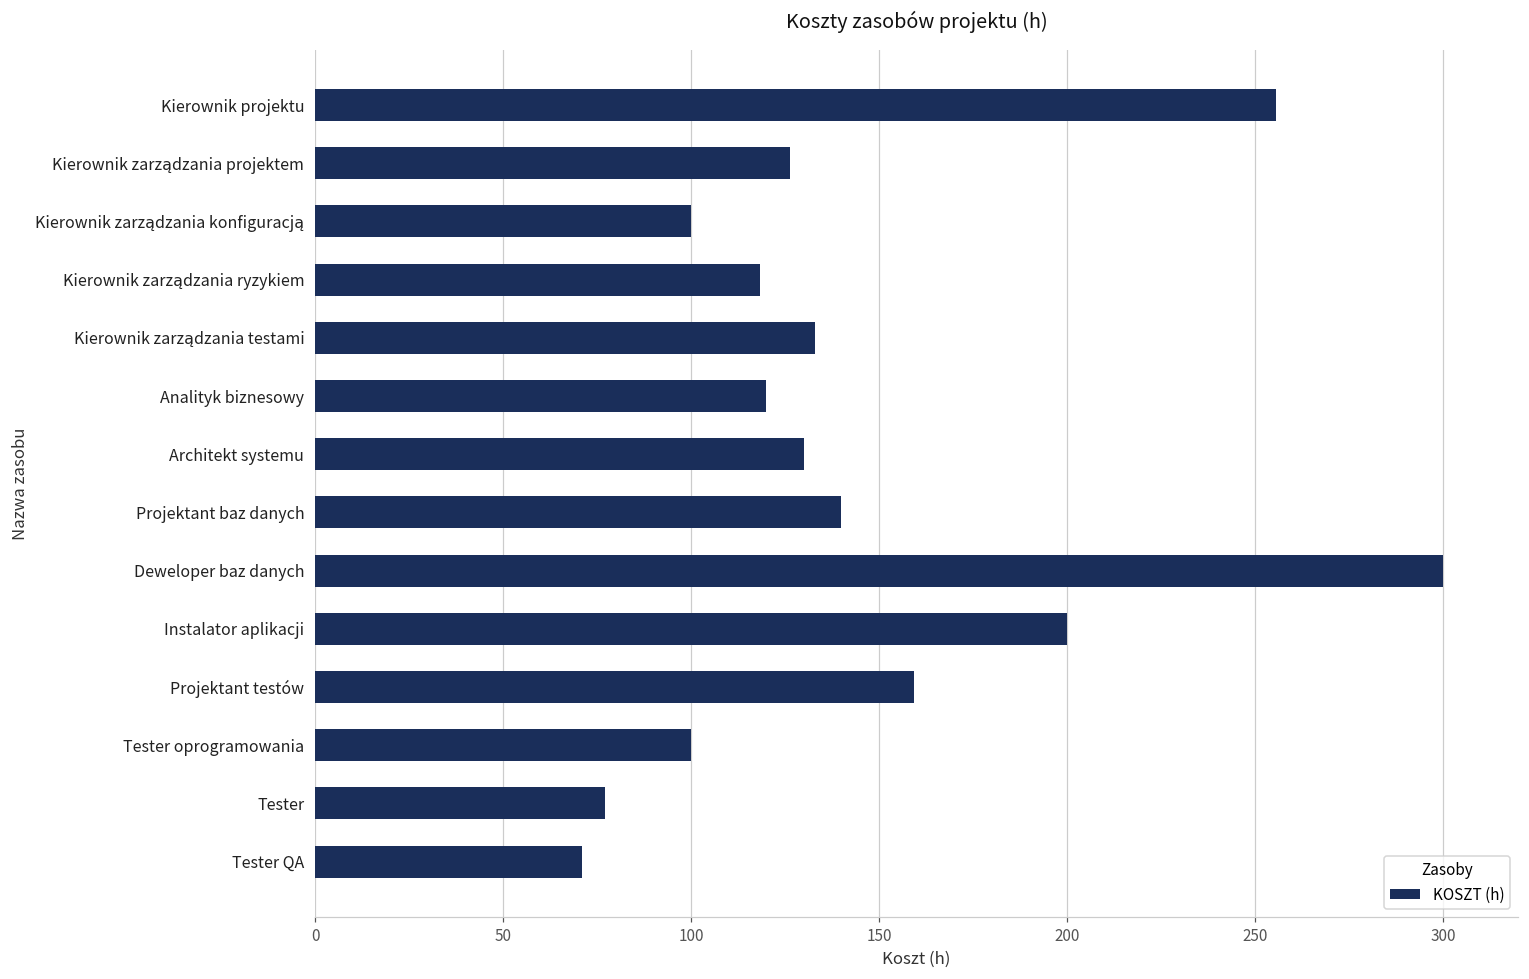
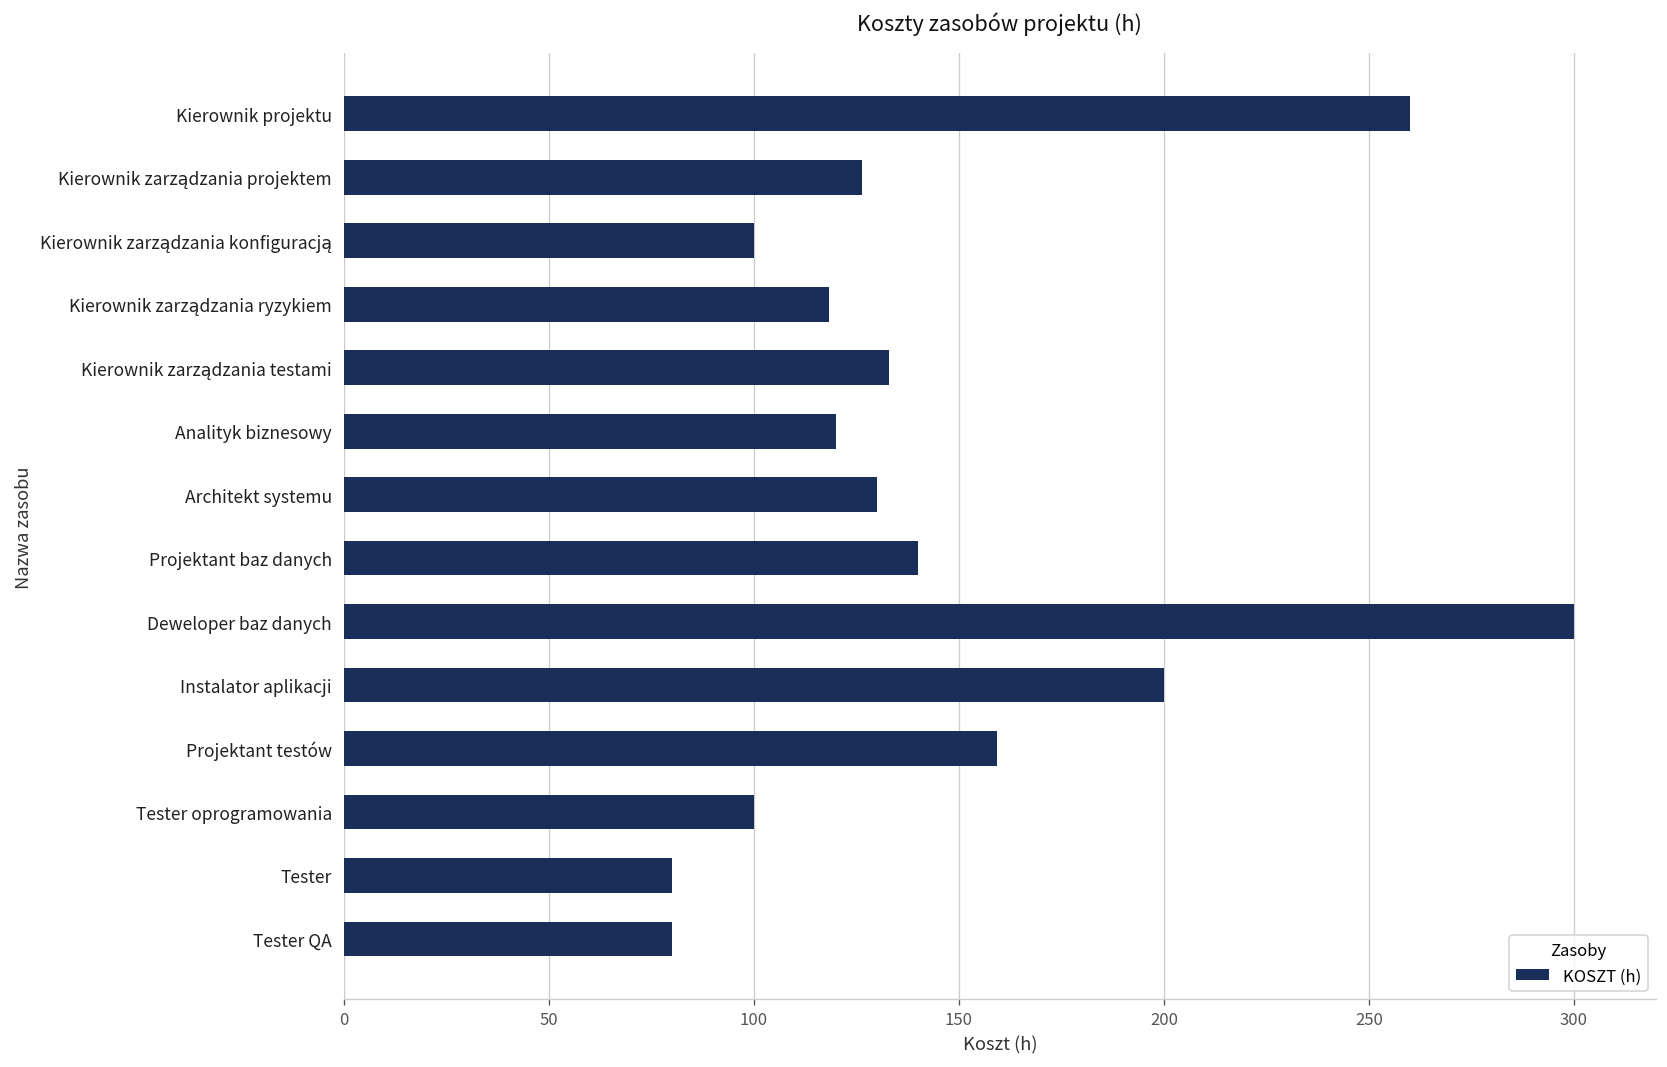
Kierownik projektu: 256 -> 260
Tester: 77 -> 80
Tester QA: 71 -> 80
